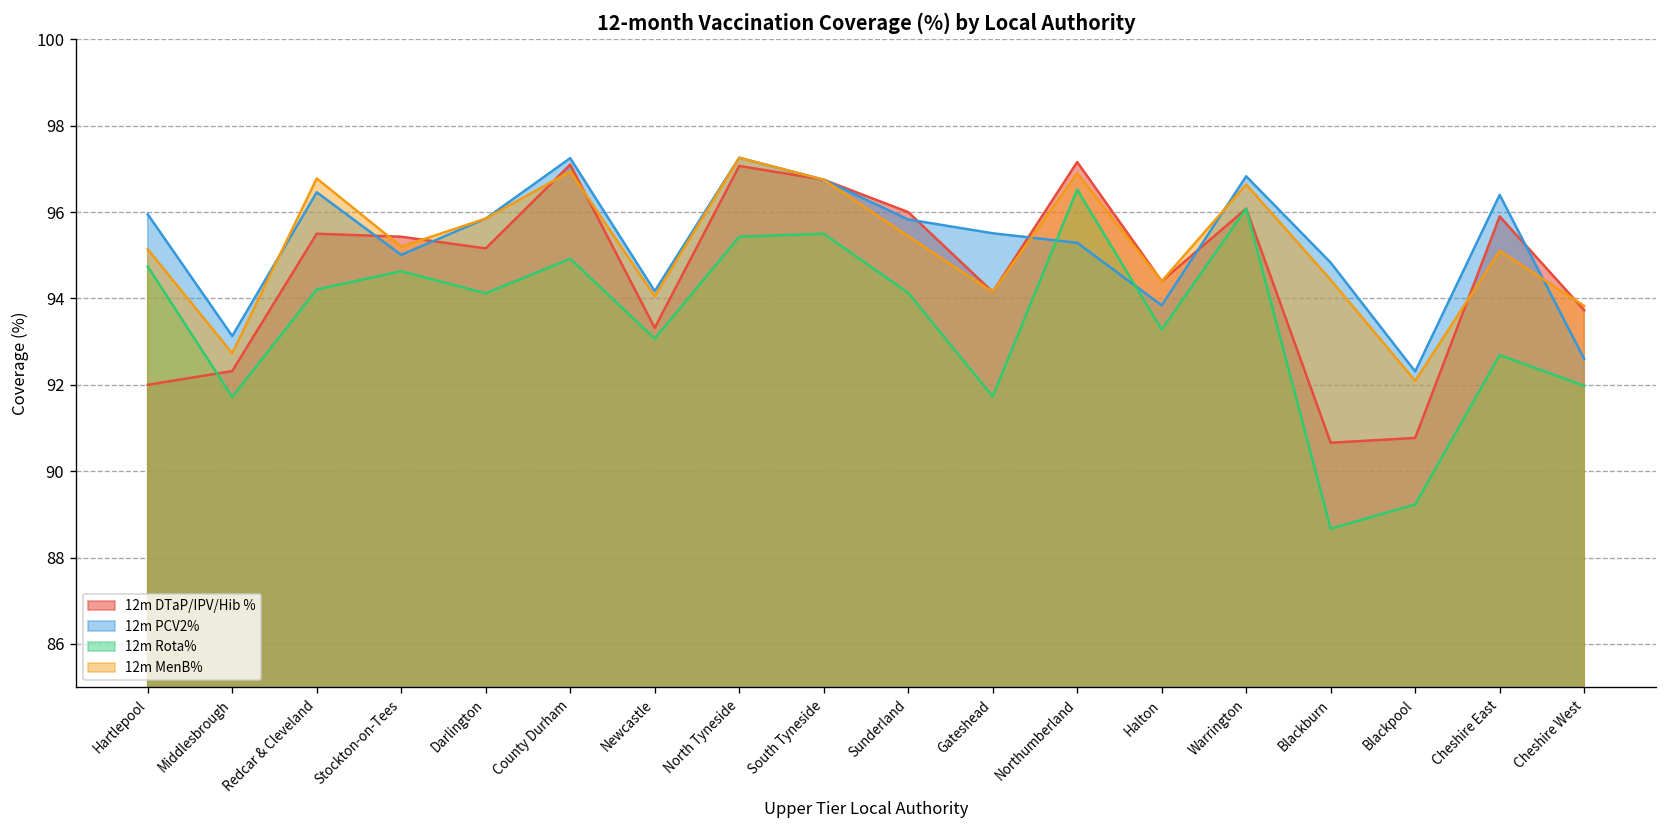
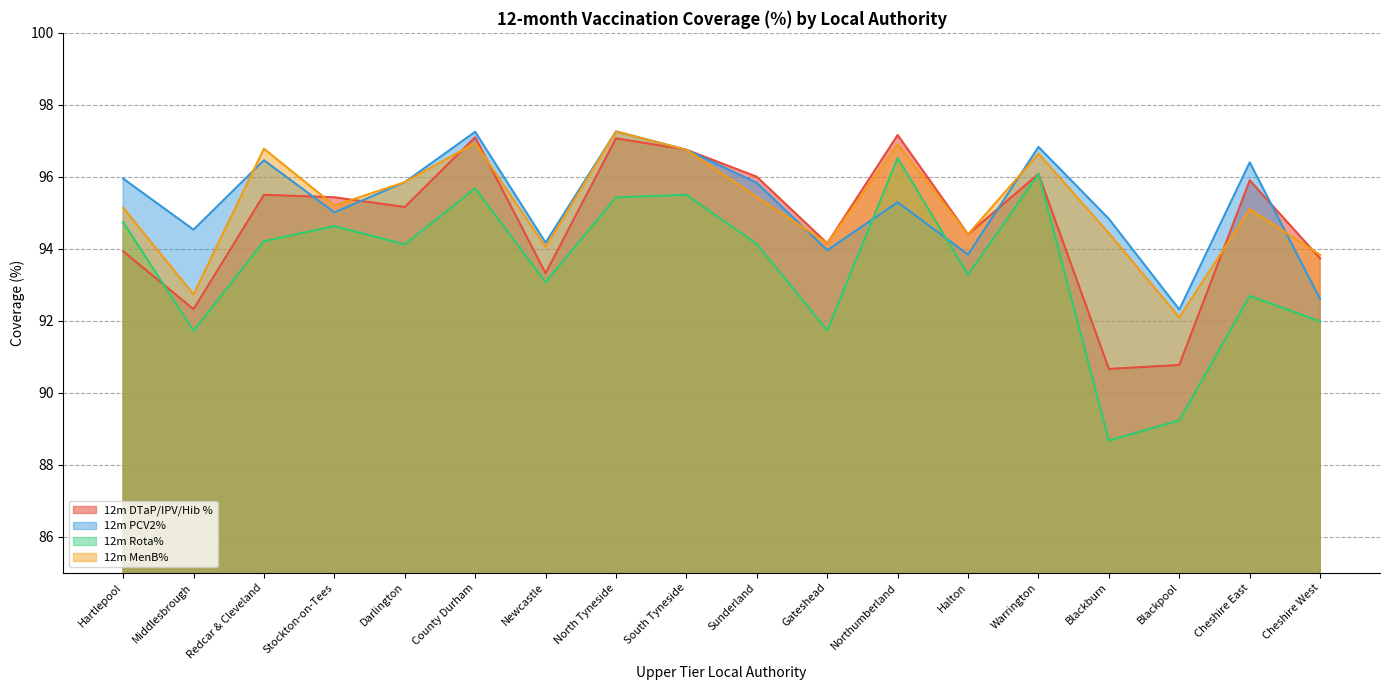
12m DTaP/IPV/Hib %, Hartlepool: 92.0 -> 93.9
12m PCV2%, Middlesbrough: 93.1 -> 94.5
12m Rota%, County Durham: 94.9 -> 95.7
12m PCV2%, Gateshead: 95.5 -> 94.0
